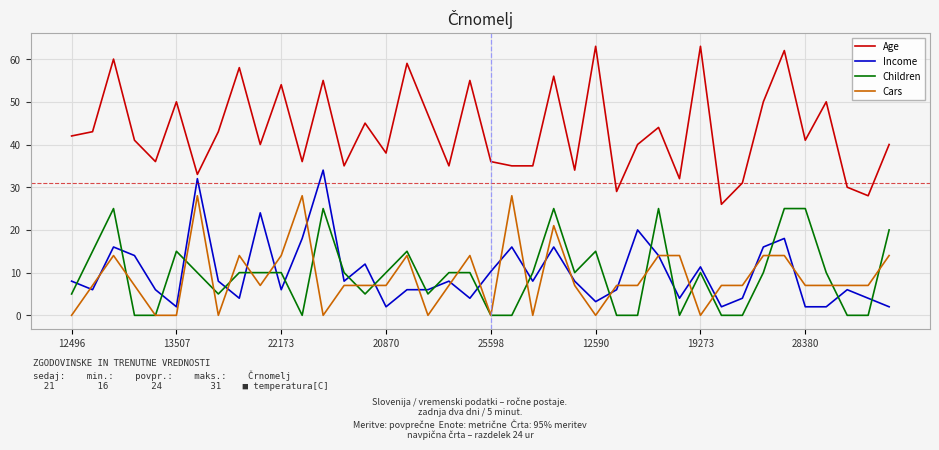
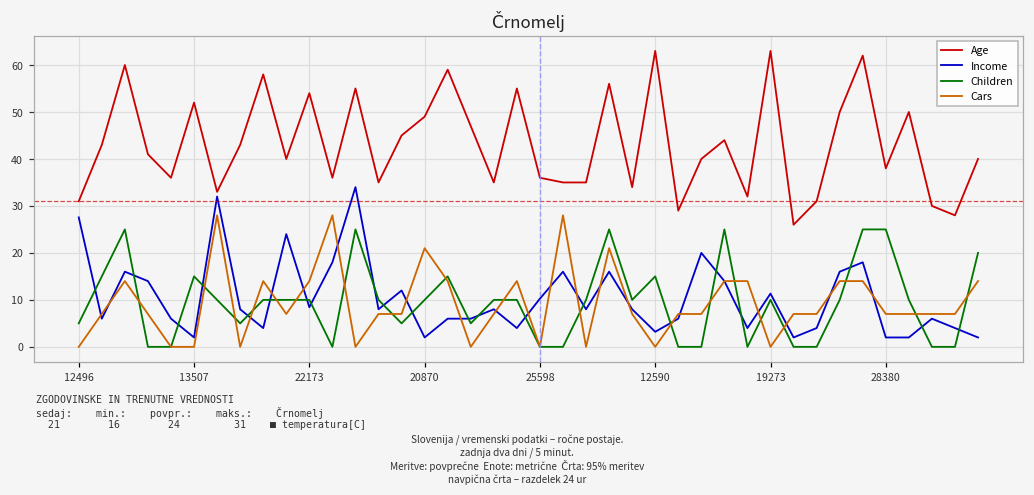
Age, 12496: 42 -> 31
Income, 12496: 8 -> 28
Age, 13507: 50 -> 52
Income, 22173: 6 -> 8
Age, 20870: 38 -> 49
Cars, 20870: 7 -> 21
Age, 28380: 41 -> 38
